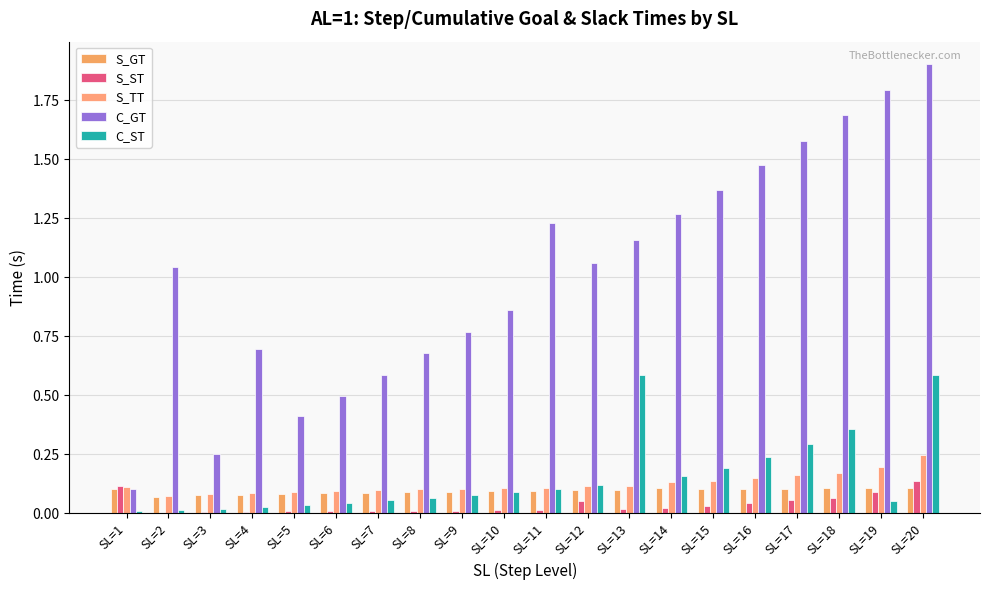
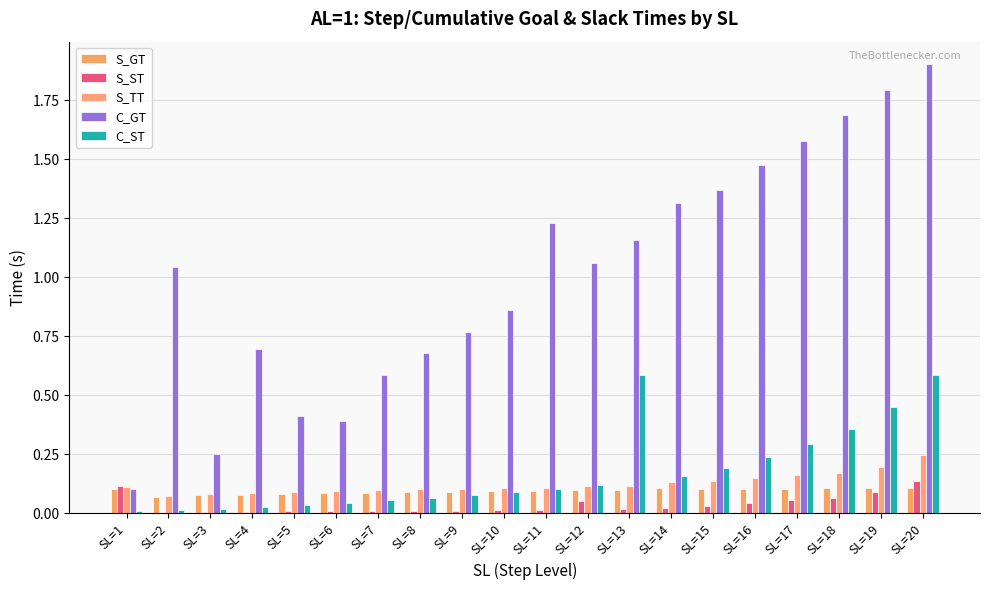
C_GT, SL=6: 0.50 -> 0.39
C_GT, SL=14: 1.27 -> 1.32
C_ST, SL=19: 0.05 -> 0.45
